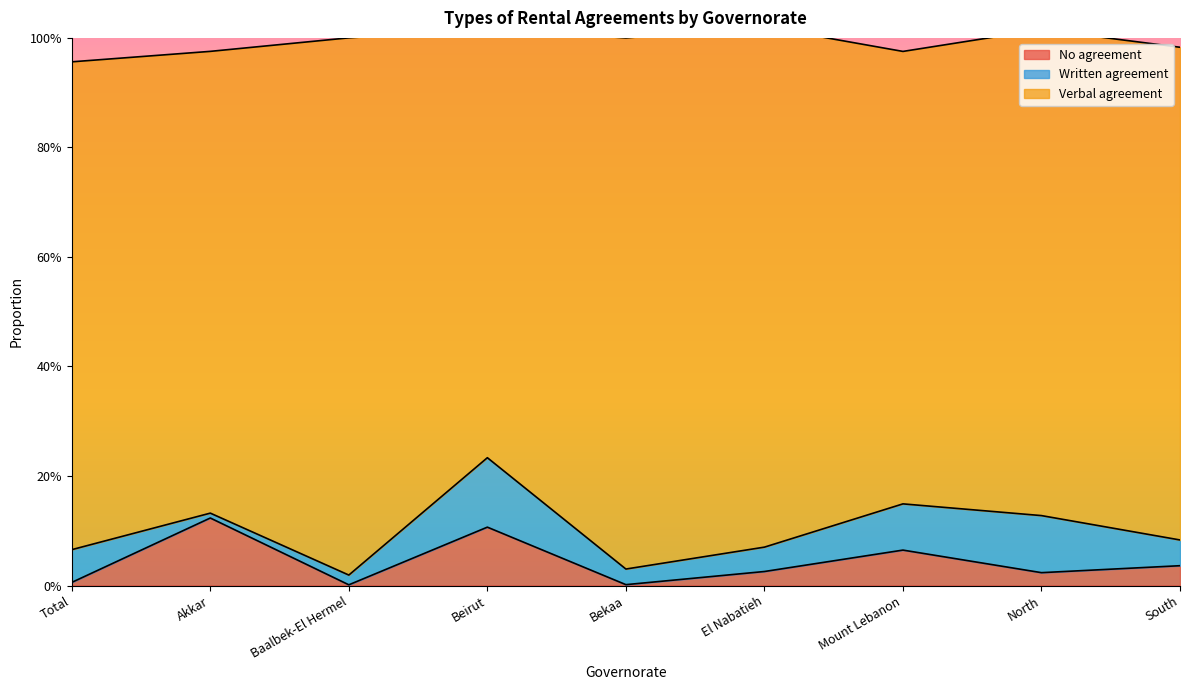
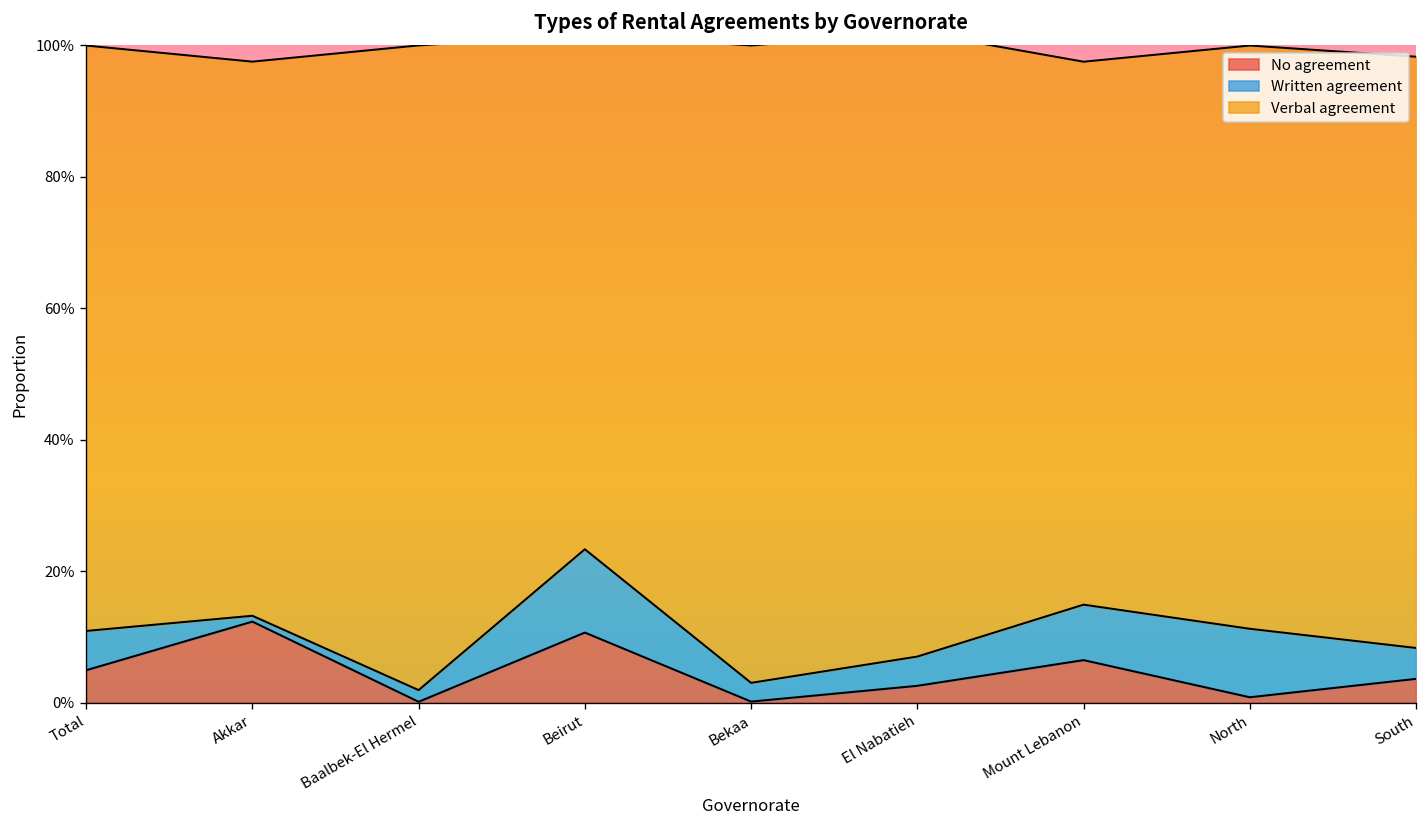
No agreement, Total: 1% -> 5%
No agreement, North: 2% -> 1%
